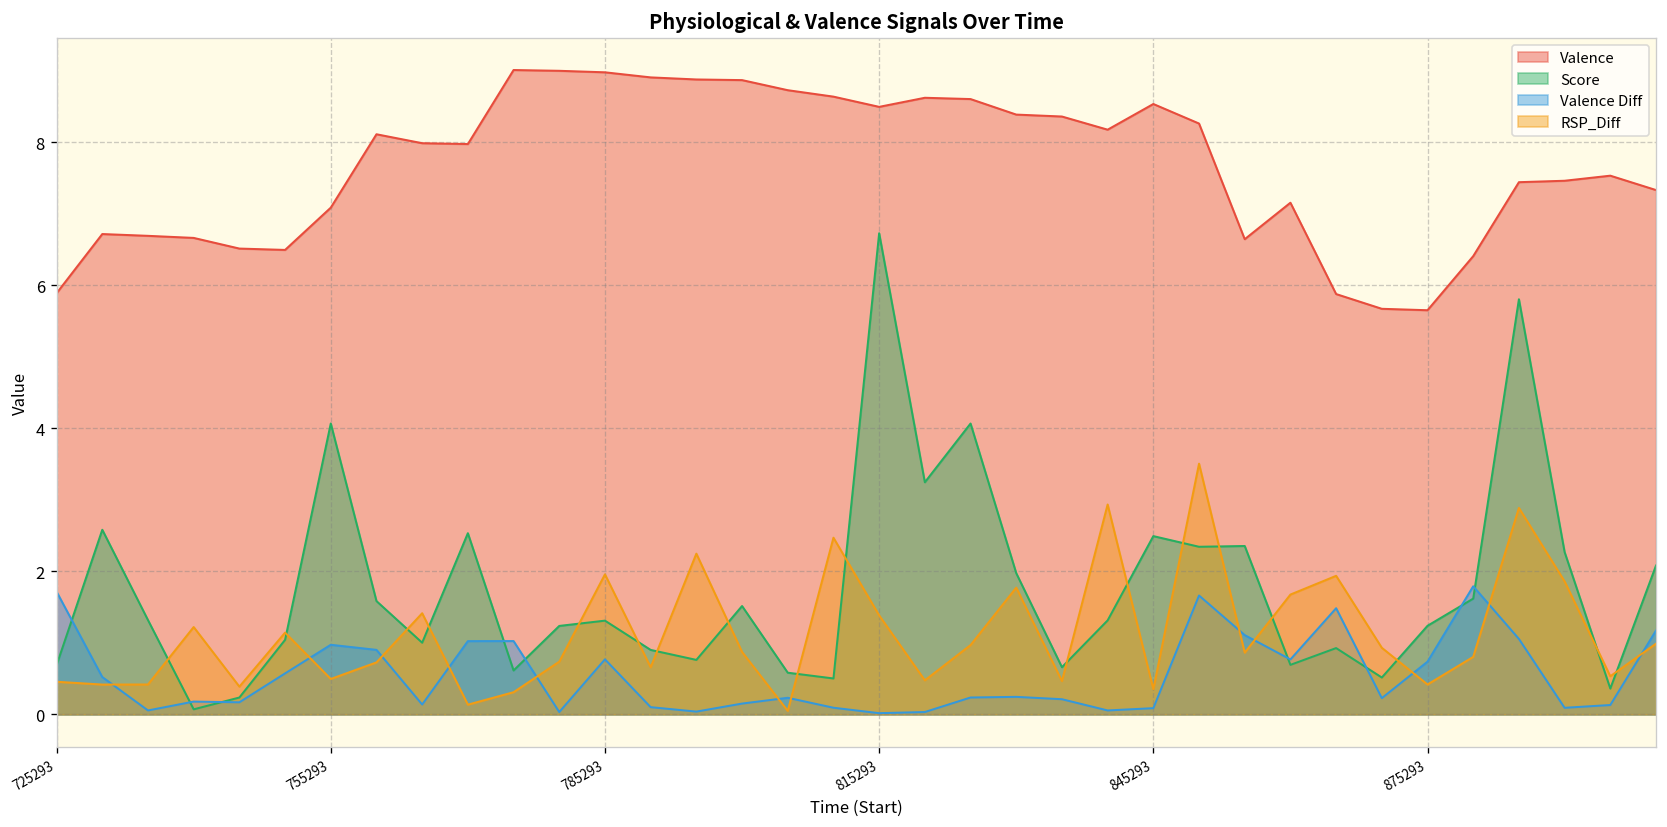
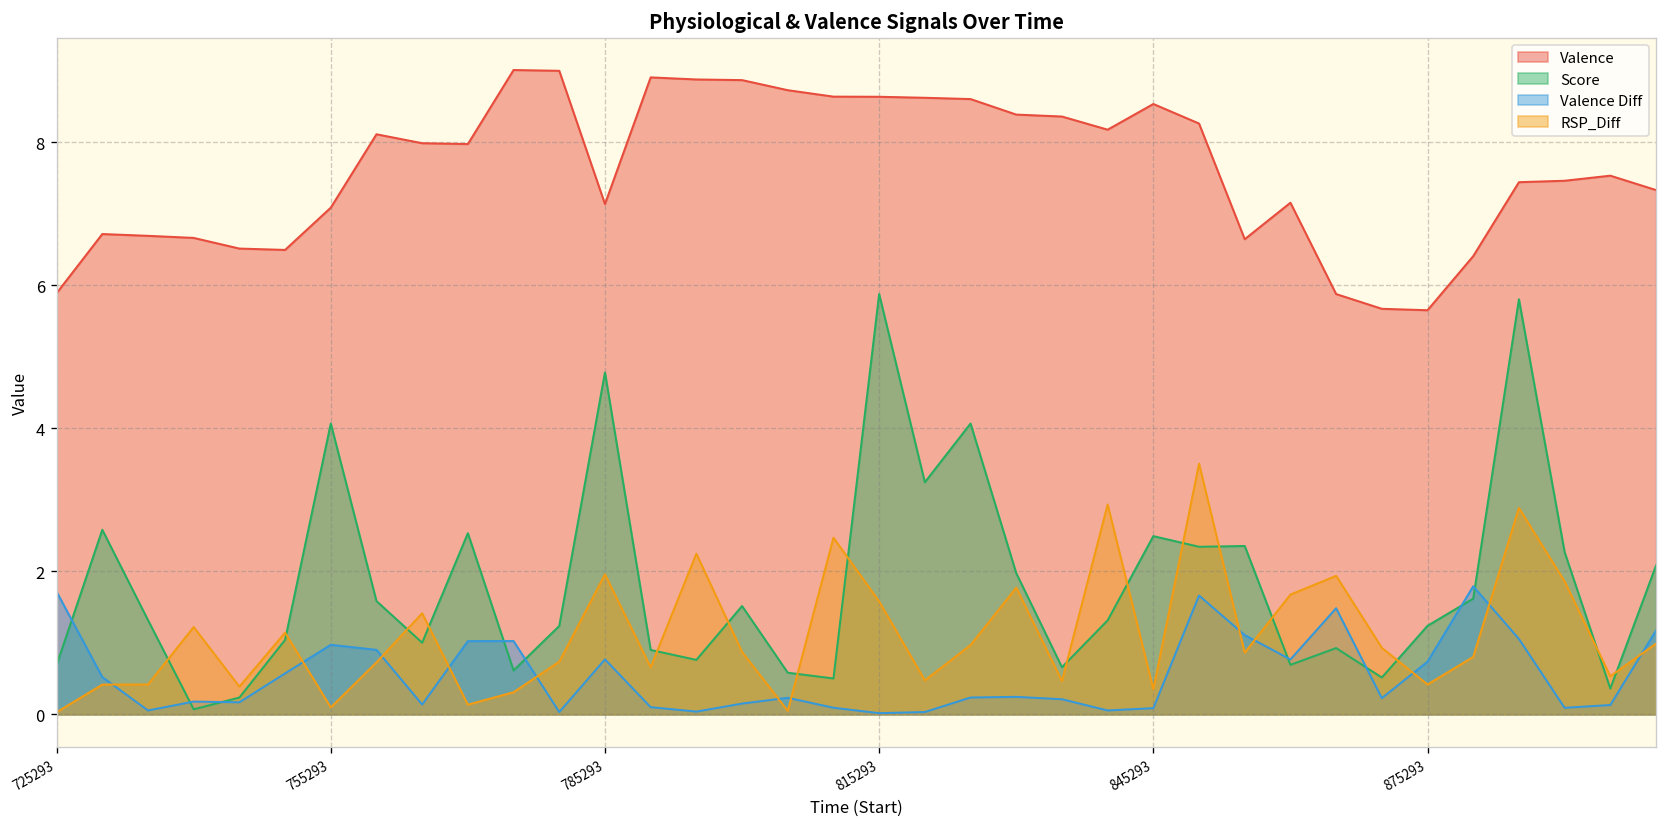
RSP_Diff, 725293: 0.5 -> 0.0
RSP_Diff, 755293: 0.5 -> 0.1
Valence, 785293: 9.0 -> 7.1
Score, 785293: 1.3 -> 4.8
Valence, 815293: 8.5 -> 8.6
Score, 815293: 6.7 -> 5.9
RSP_Diff, 815293: 1.4 -> 1.6
